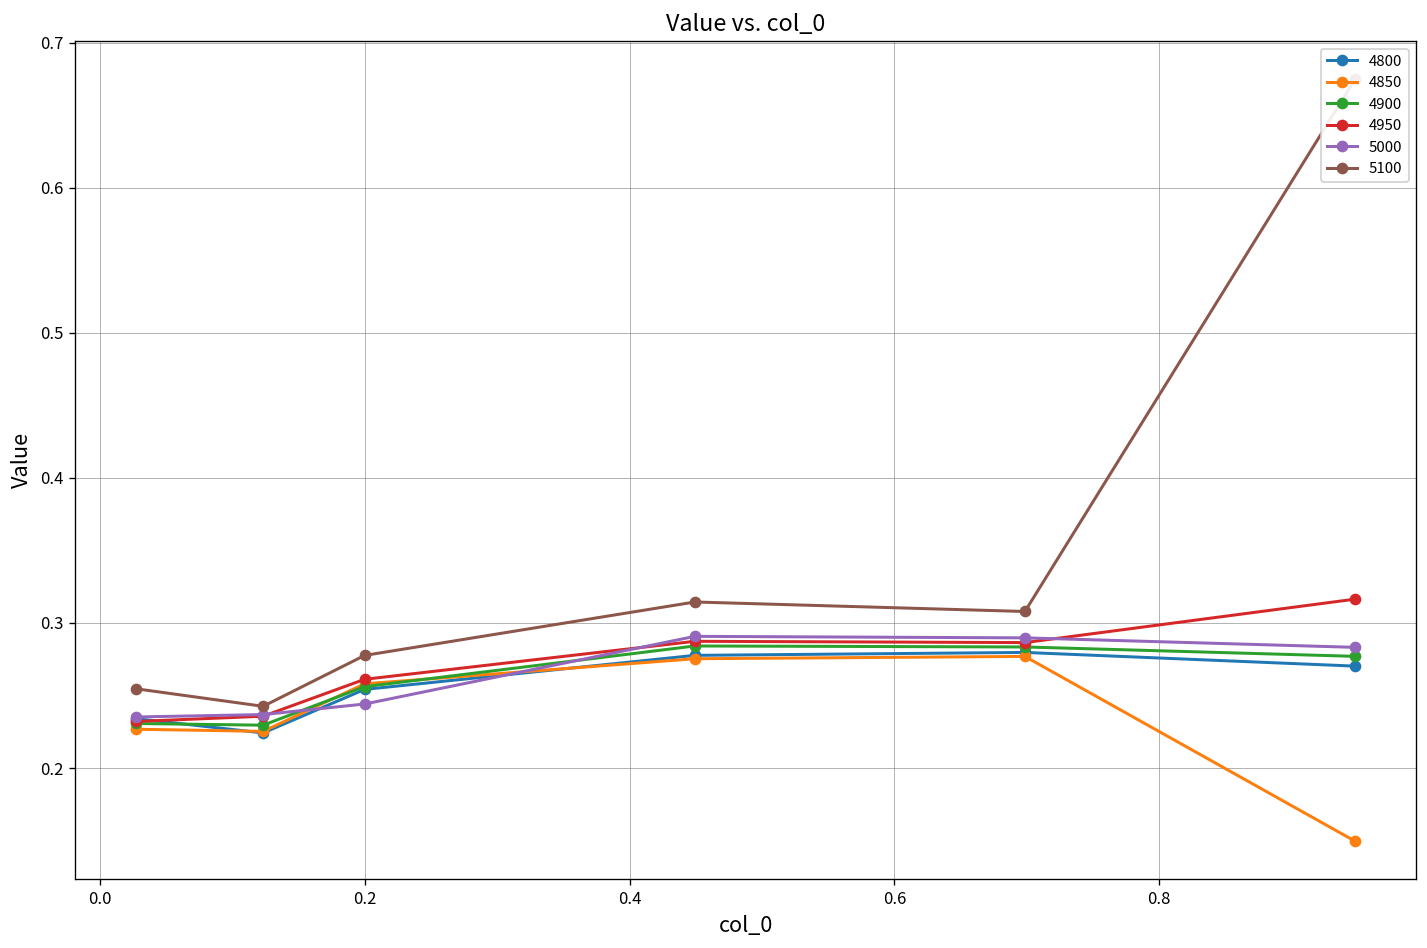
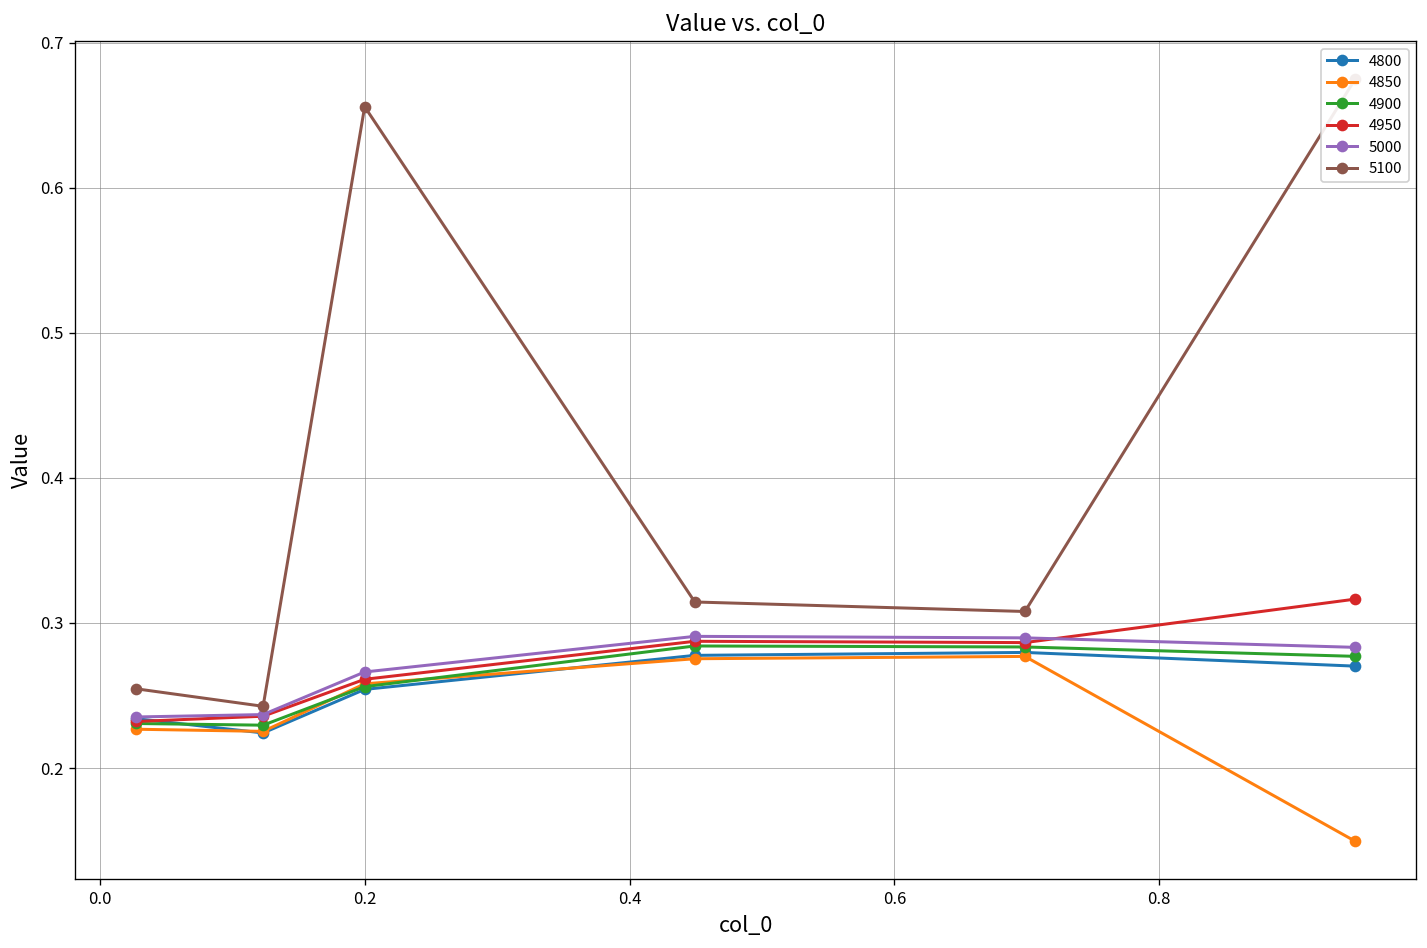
5000, 0.2: 0.244 -> 0.266
5100, 0.2: 0.278 -> 0.656
